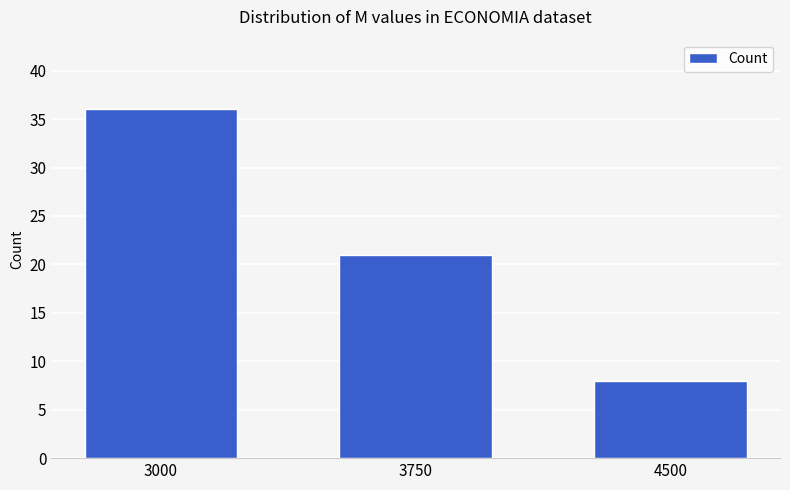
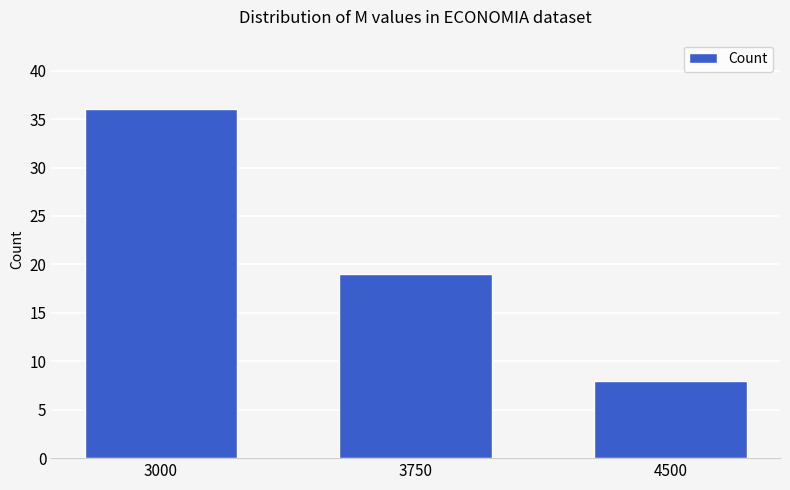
3750: 21 -> 19
